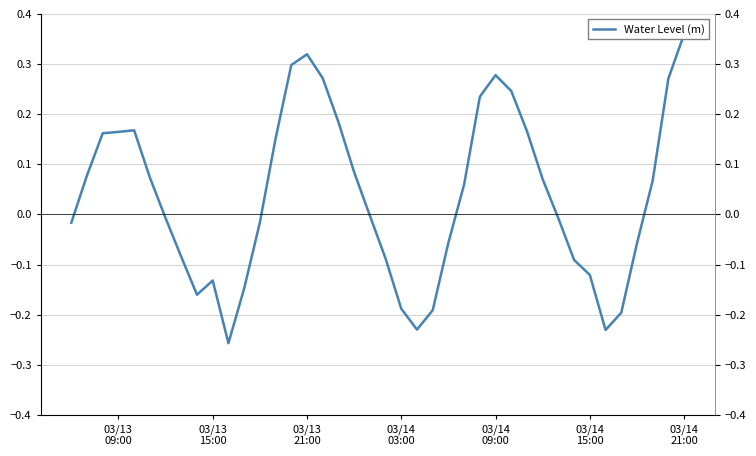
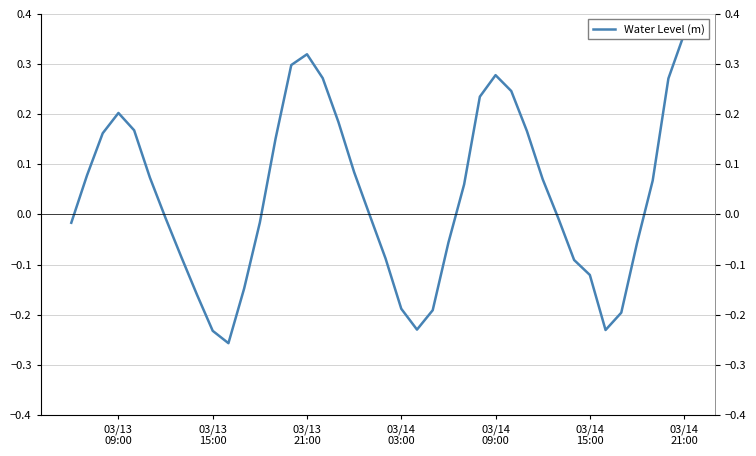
03/13 09:00: 0.16 -> 0.20
03/13 15:00: -0.13 -> -0.23
